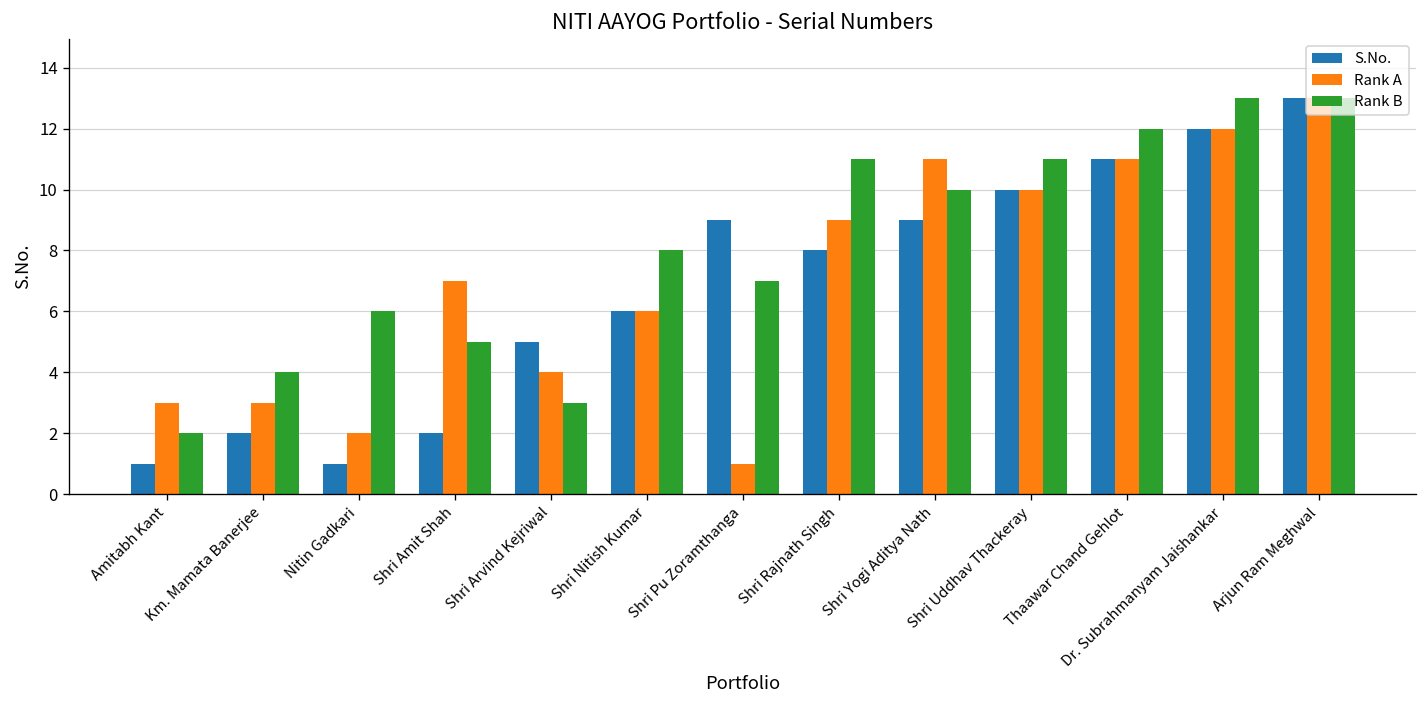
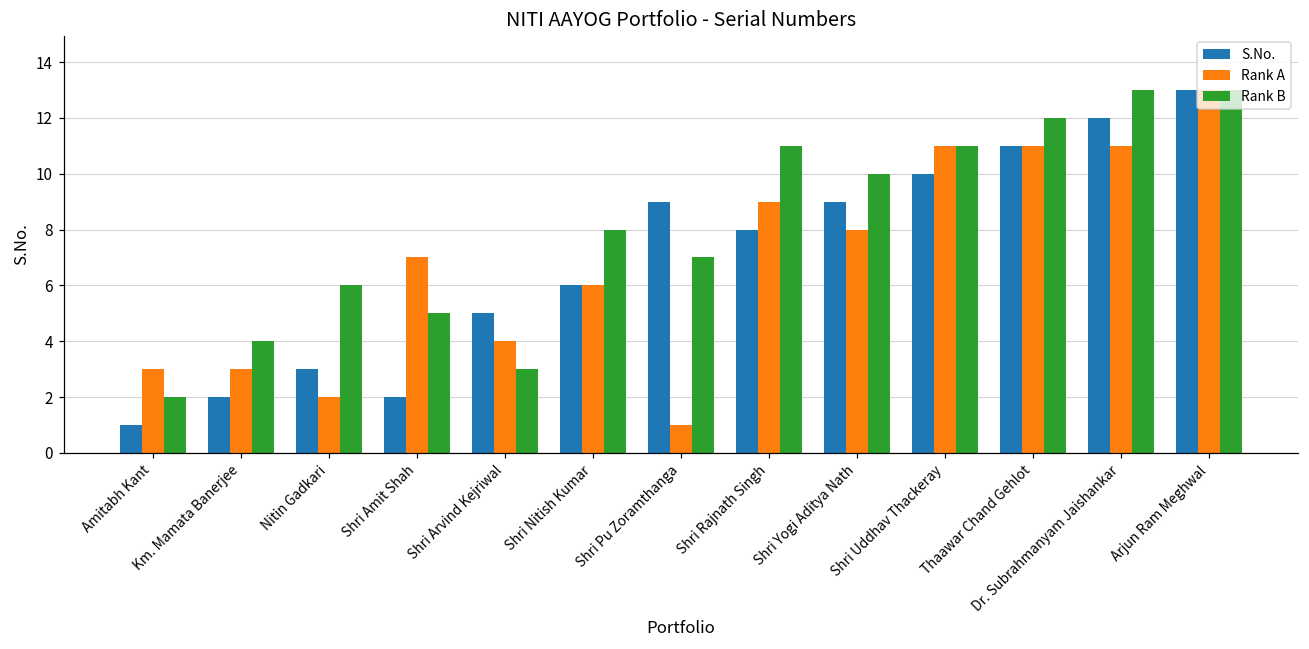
S.No., Nitin Gadkari: 1 -> 3
Rank A, Shri Yogi Aditya Nath: 11 -> 8
Rank A, Shri Uddhav Thackeray: 10 -> 11
Rank A, Dr. Subrahmanyam Jaishankar: 12 -> 11
